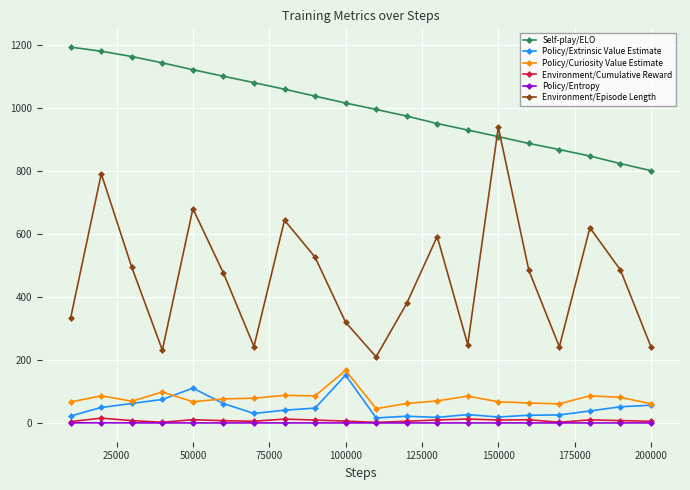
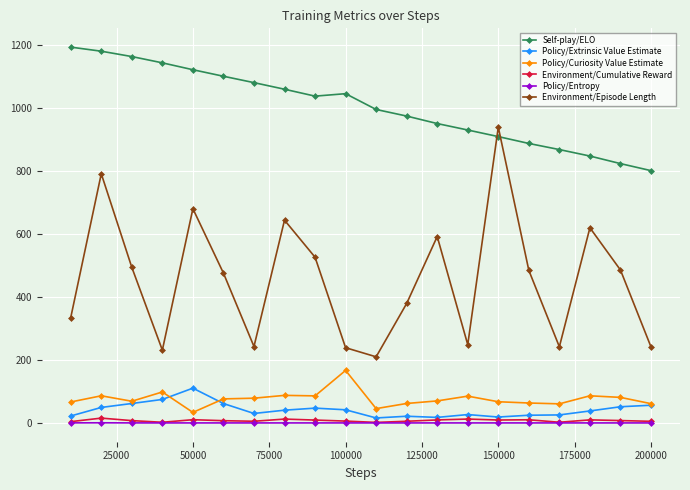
Policy/Curiosity Value Estimate, 50000: 70 -> 30
Self-play/ELO, 100000: 1020 -> 1050
Policy/Extrinsic Value Estimate, 100000: 150 -> 40
Environment/Episode Length, 100000: 320 -> 240
